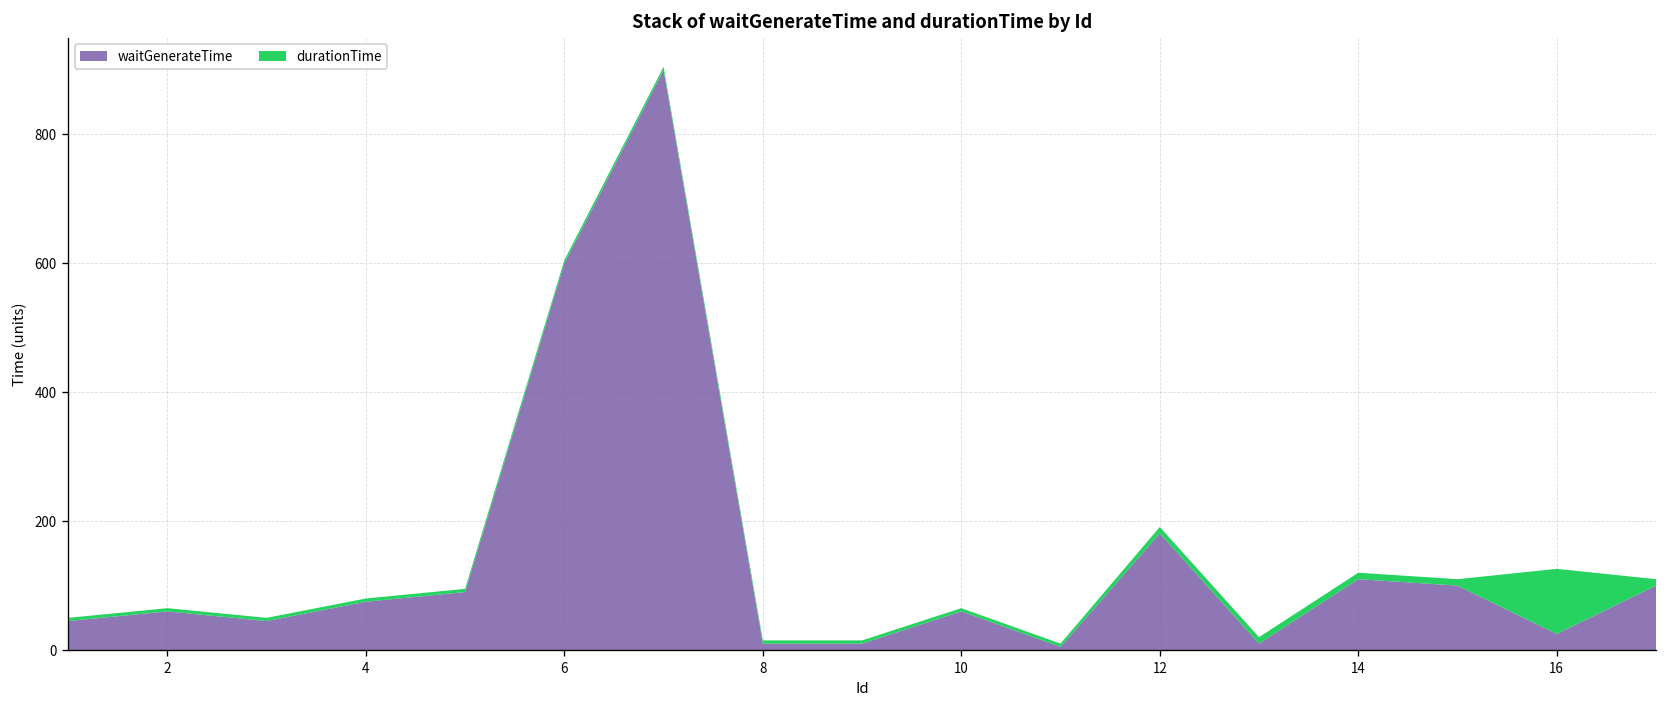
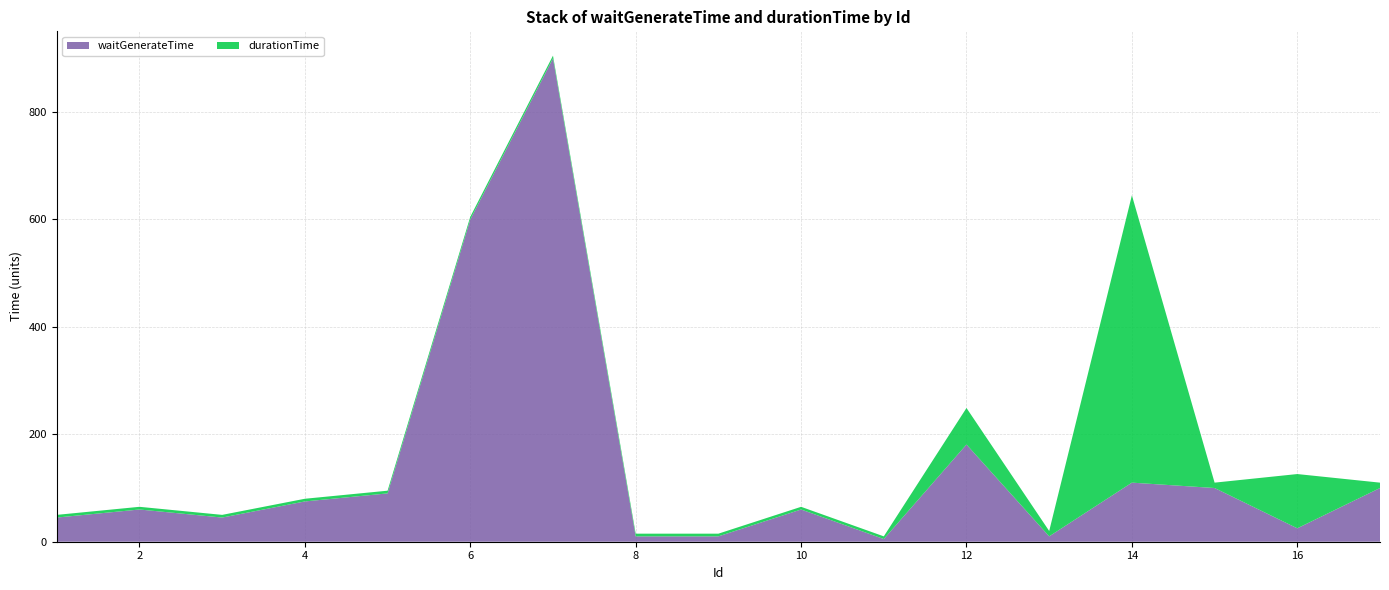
durationTime, 12: 10 -> 70
durationTime, 14: 10 -> 540
